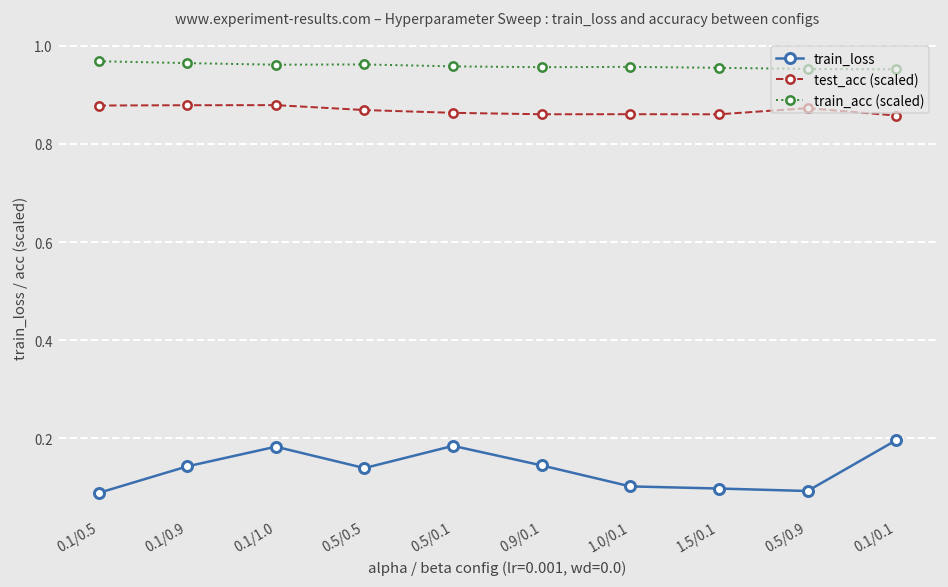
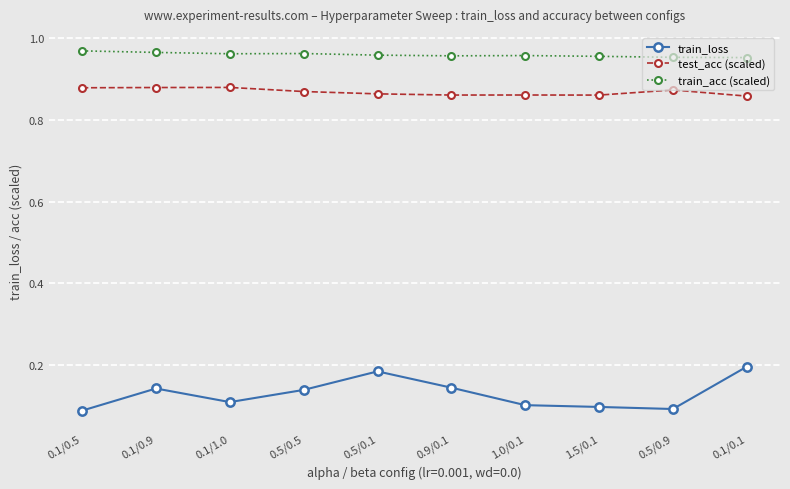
train_loss, 0.1/1.0: 0.18 -> 0.11
